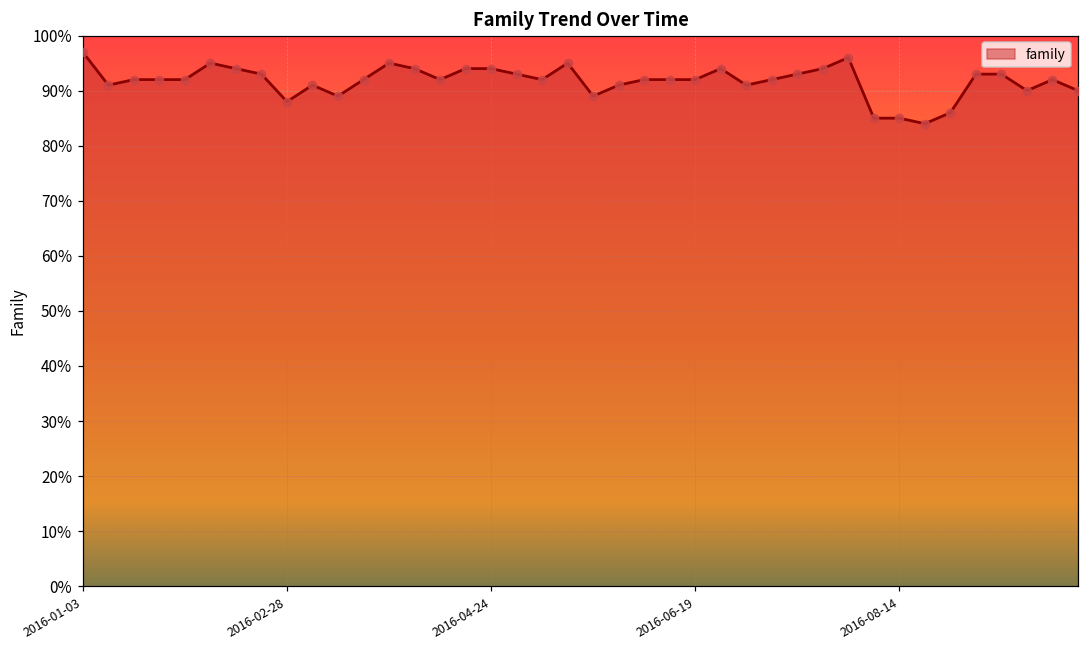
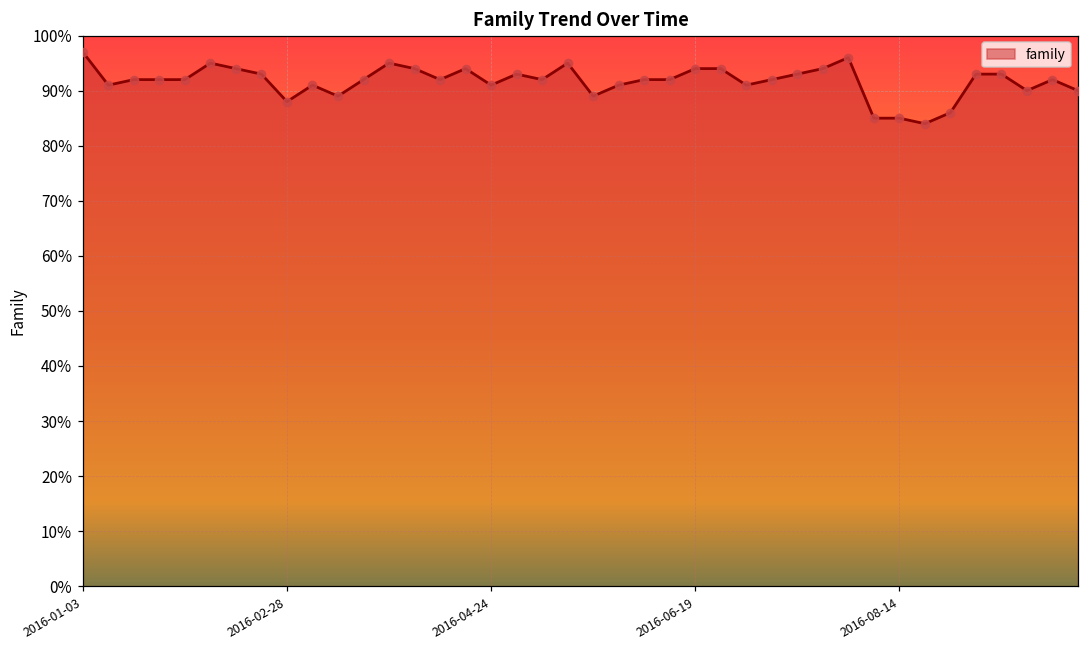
2016-04-24: 94% -> 91%
2016-06-19: 92% -> 94%
